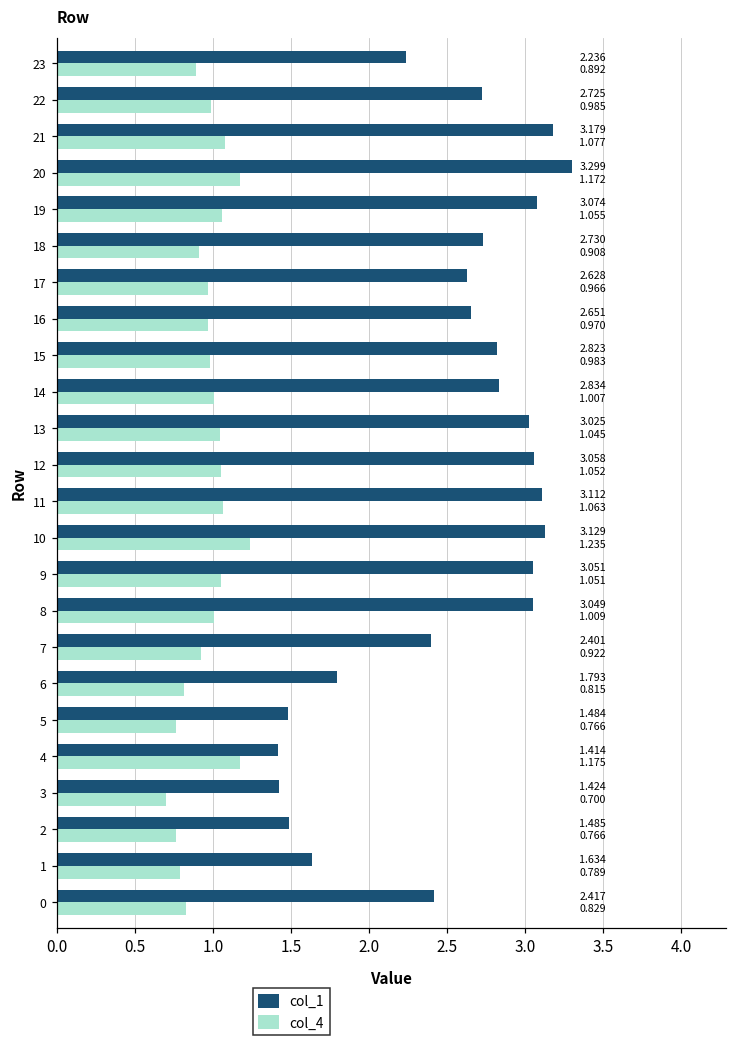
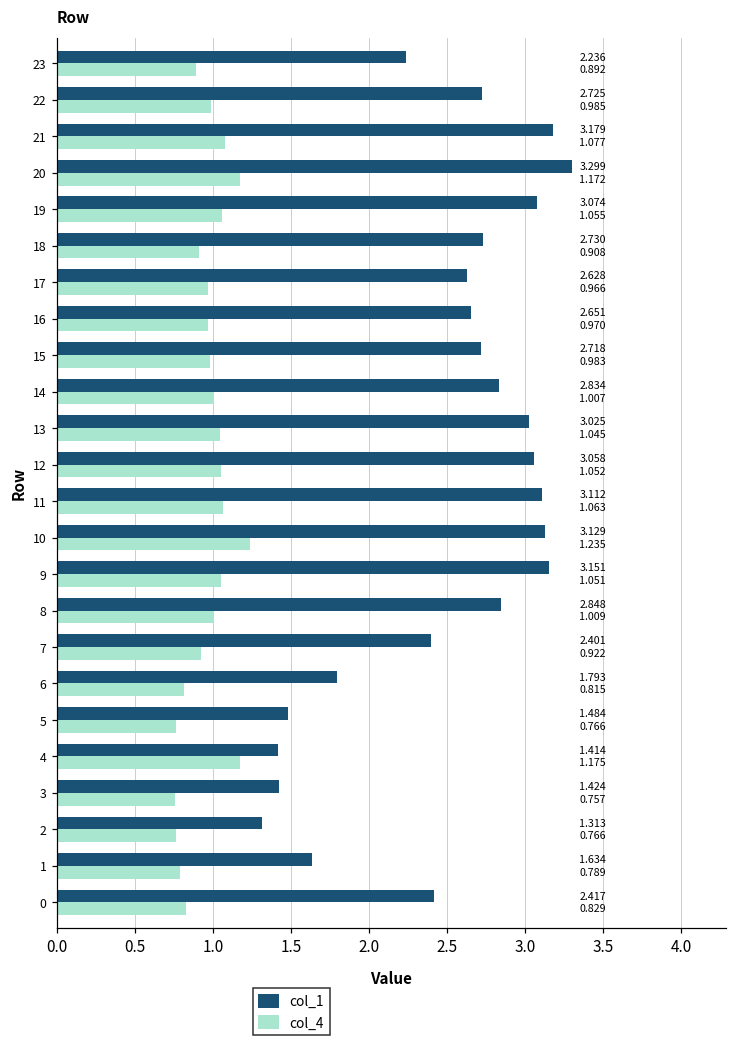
col_1, 15: 2.823 -> 2.718
col_1, 9: 3.051 -> 3.151
col_1, 8: 3.049 -> 2.848
col_4, 3: 0.700 -> 0.757
col_1, 2: 1.485 -> 1.313
